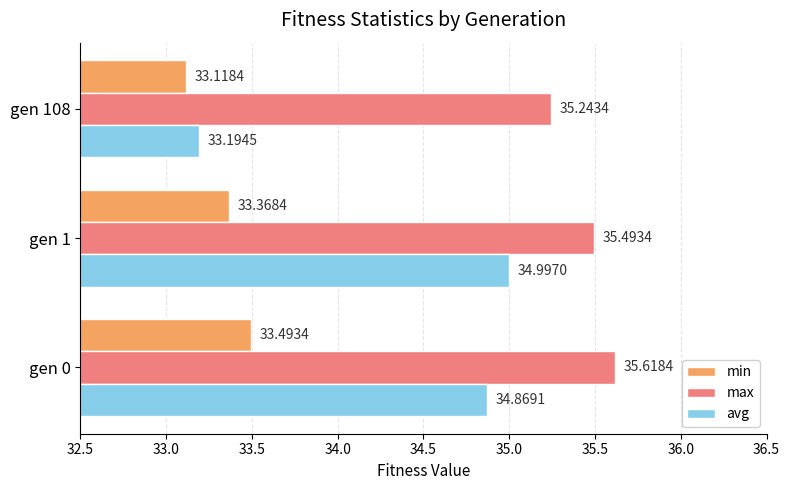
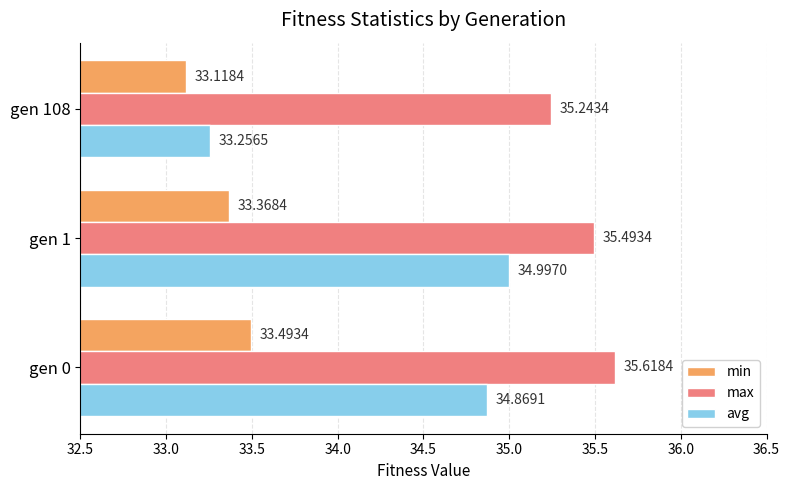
avg, gen 108: 33.1945 -> 33.2565
